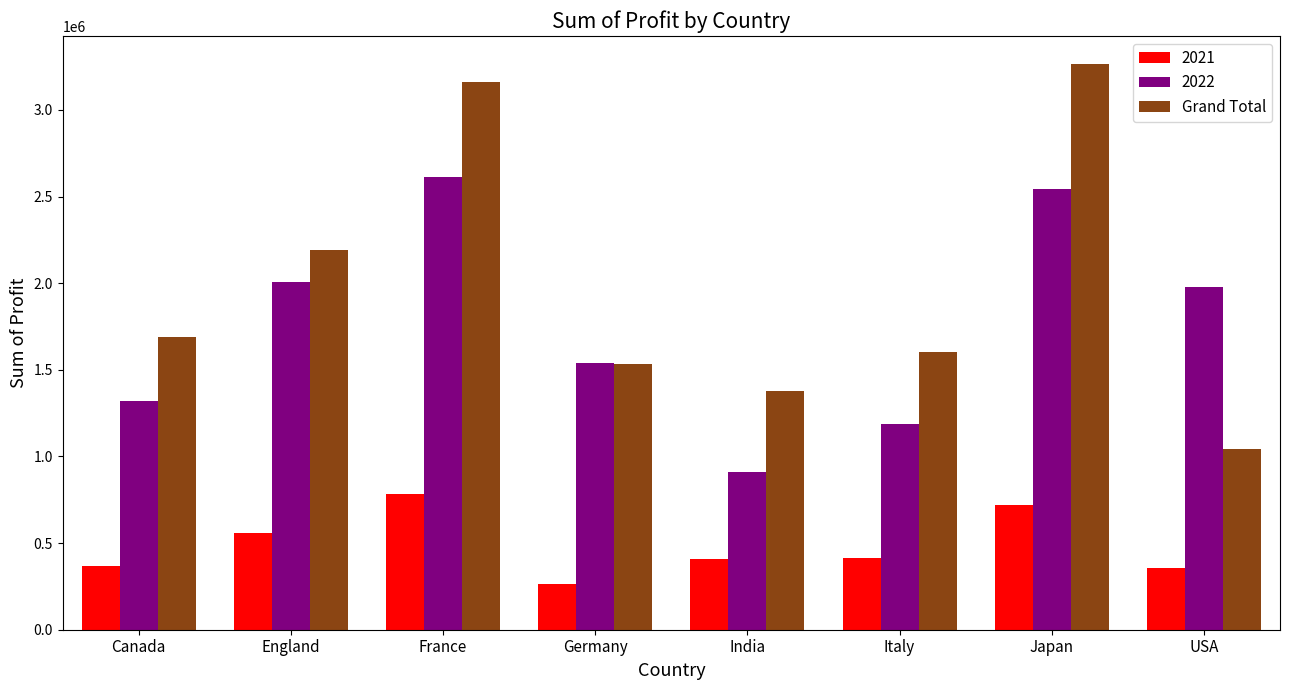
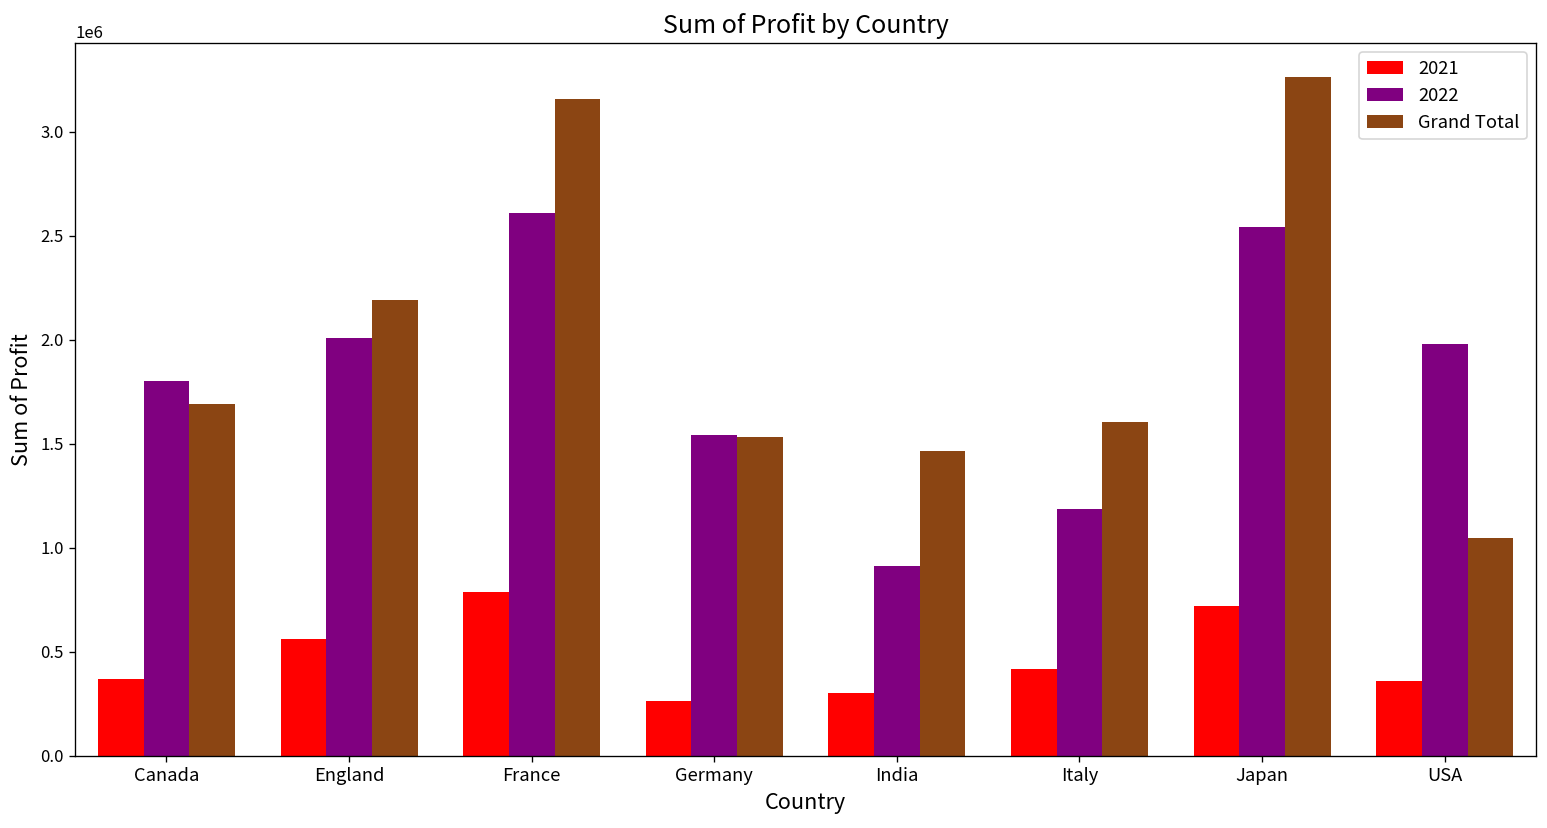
2022, Canada: 1320000 -> 1800000
2021, India: 410000 -> 300000
Grand Total, India: 1380000 -> 1460000
